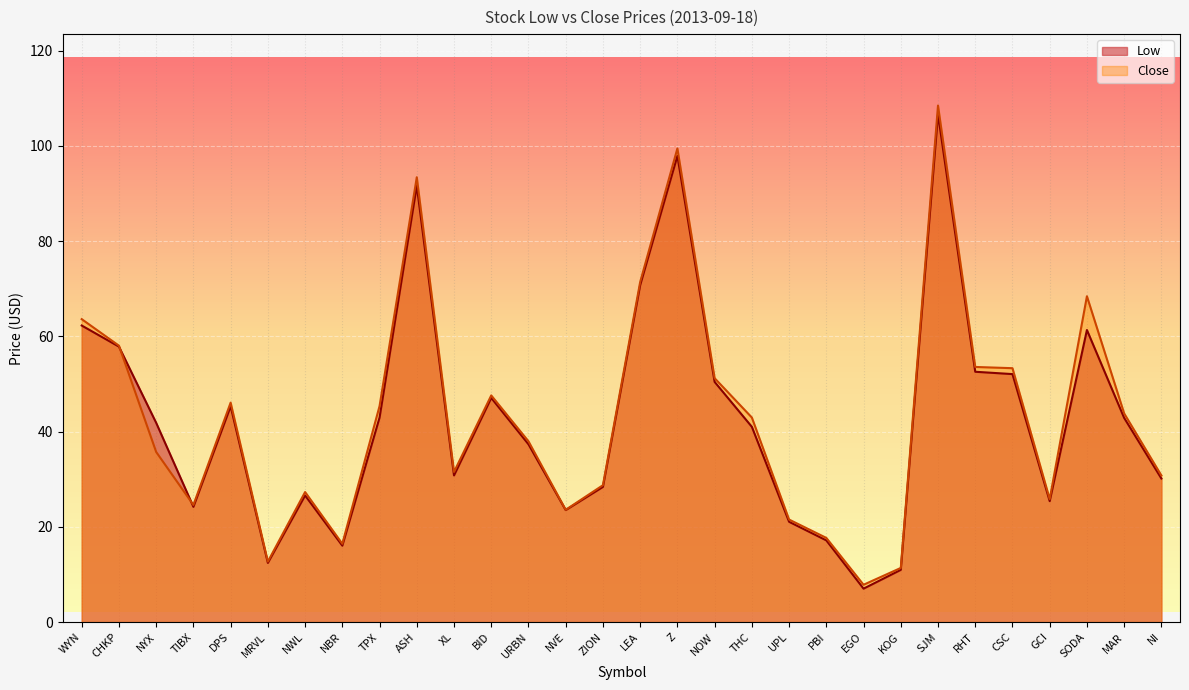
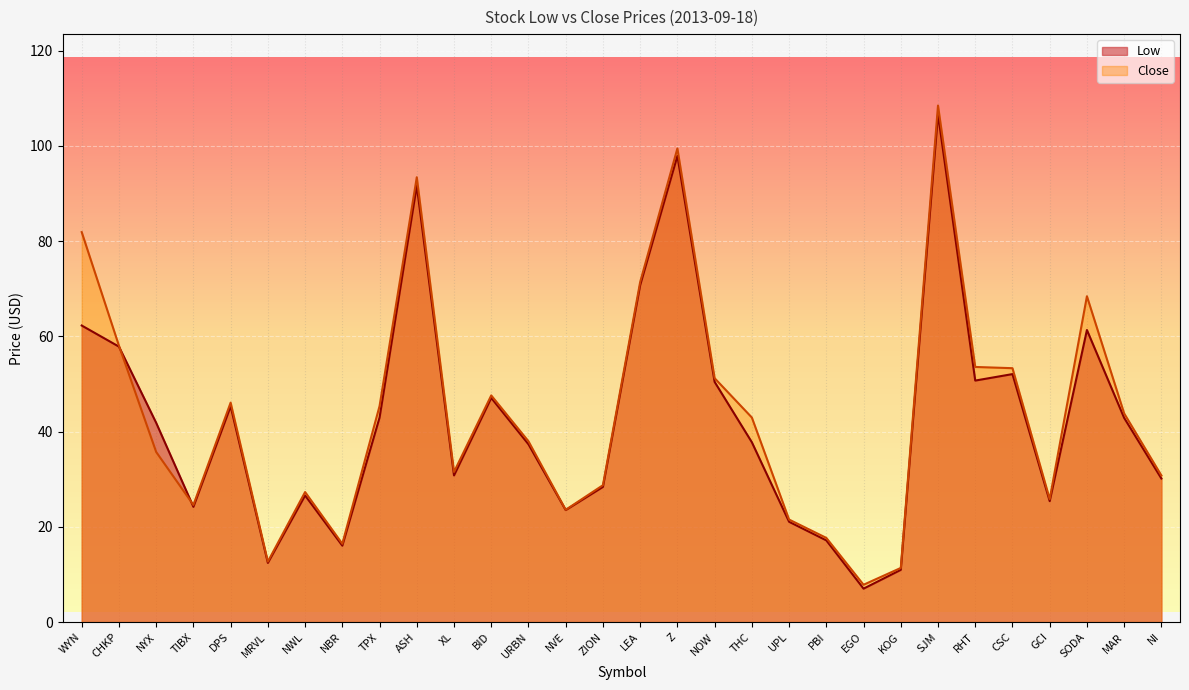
Close, WYN: 64 -> 82
Low, THC: 41 -> 38
Low, RHT: 53 -> 51
